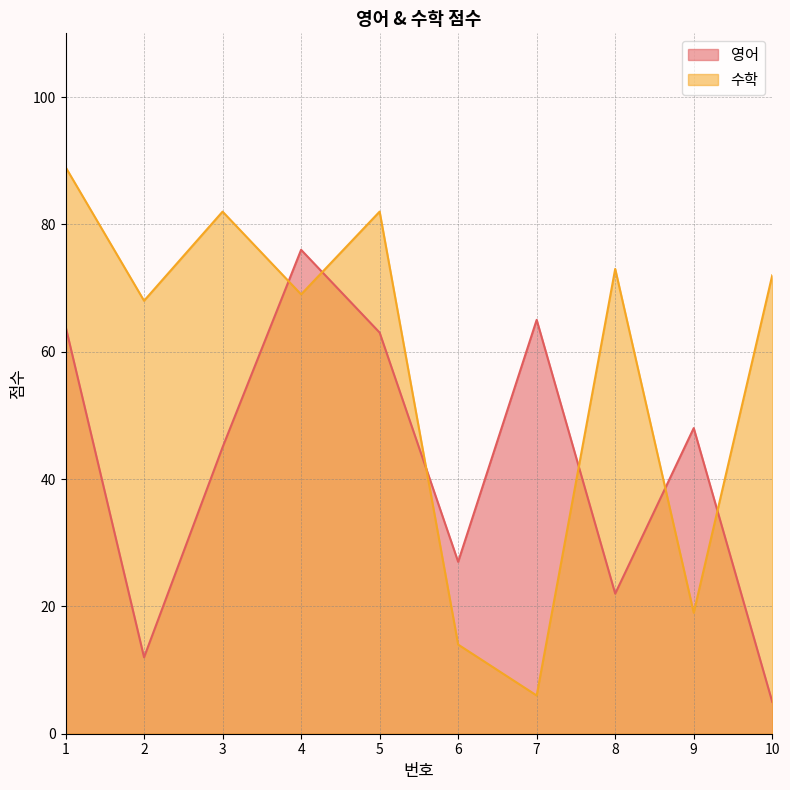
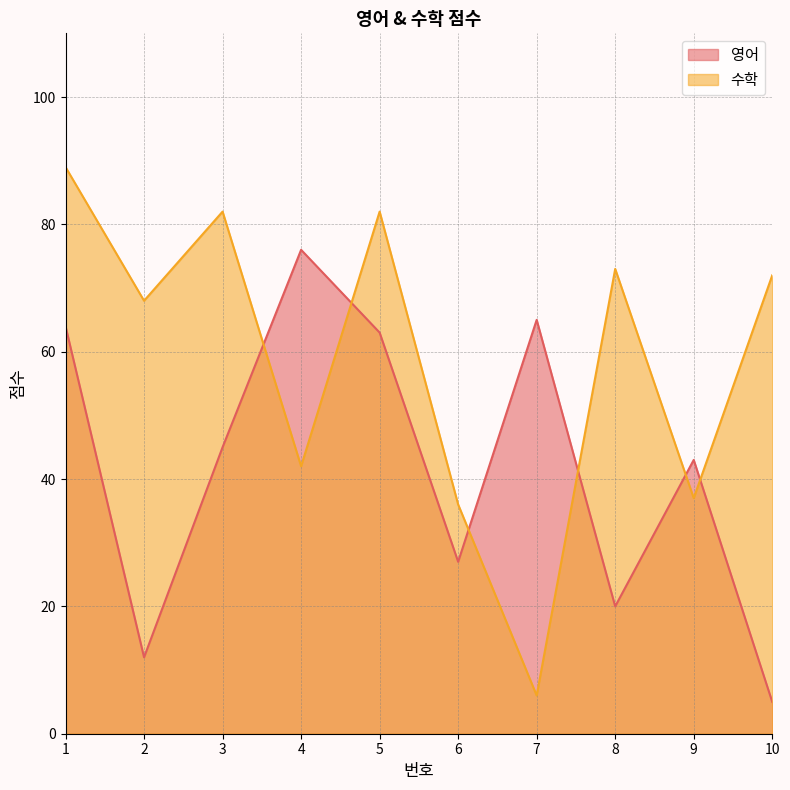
수학, 4: 69 -> 42
수학, 6: 14 -> 36
영어, 8: 22 -> 20
영어, 9: 48 -> 43
수학, 9: 19 -> 37
